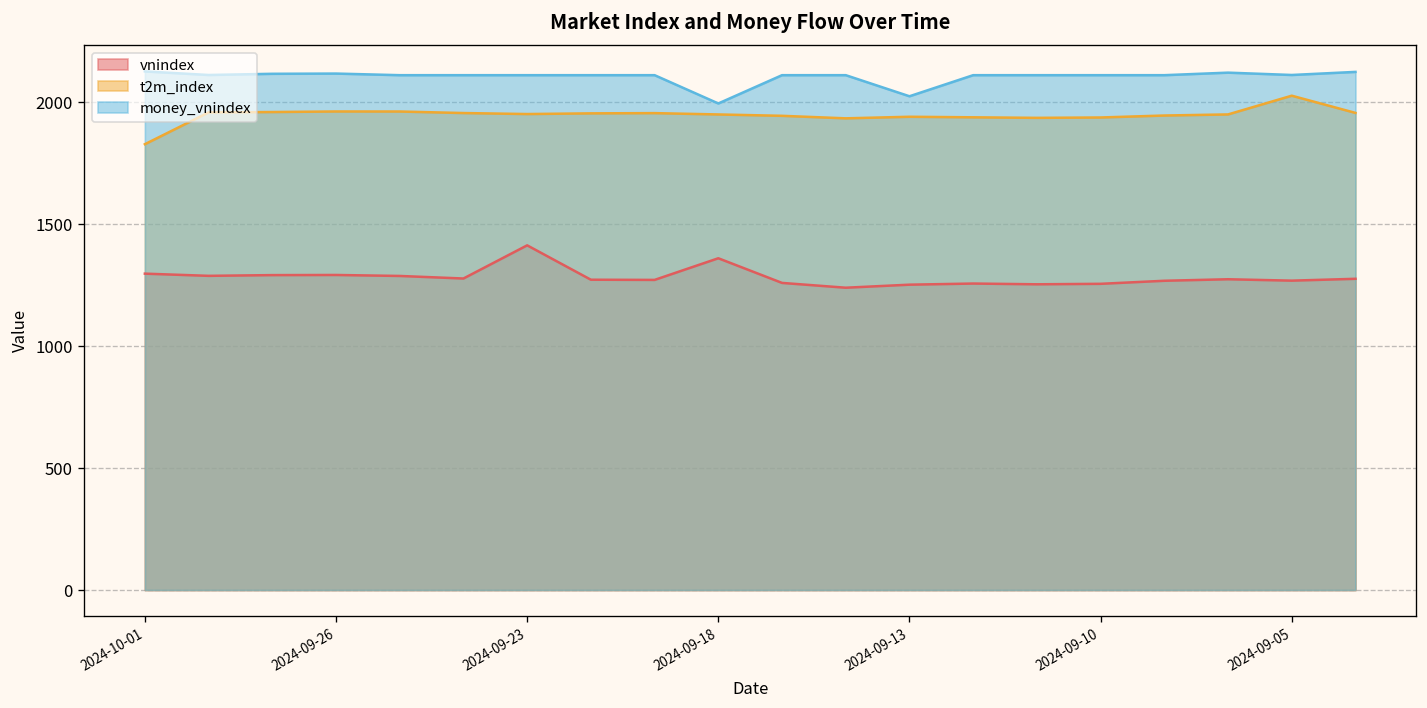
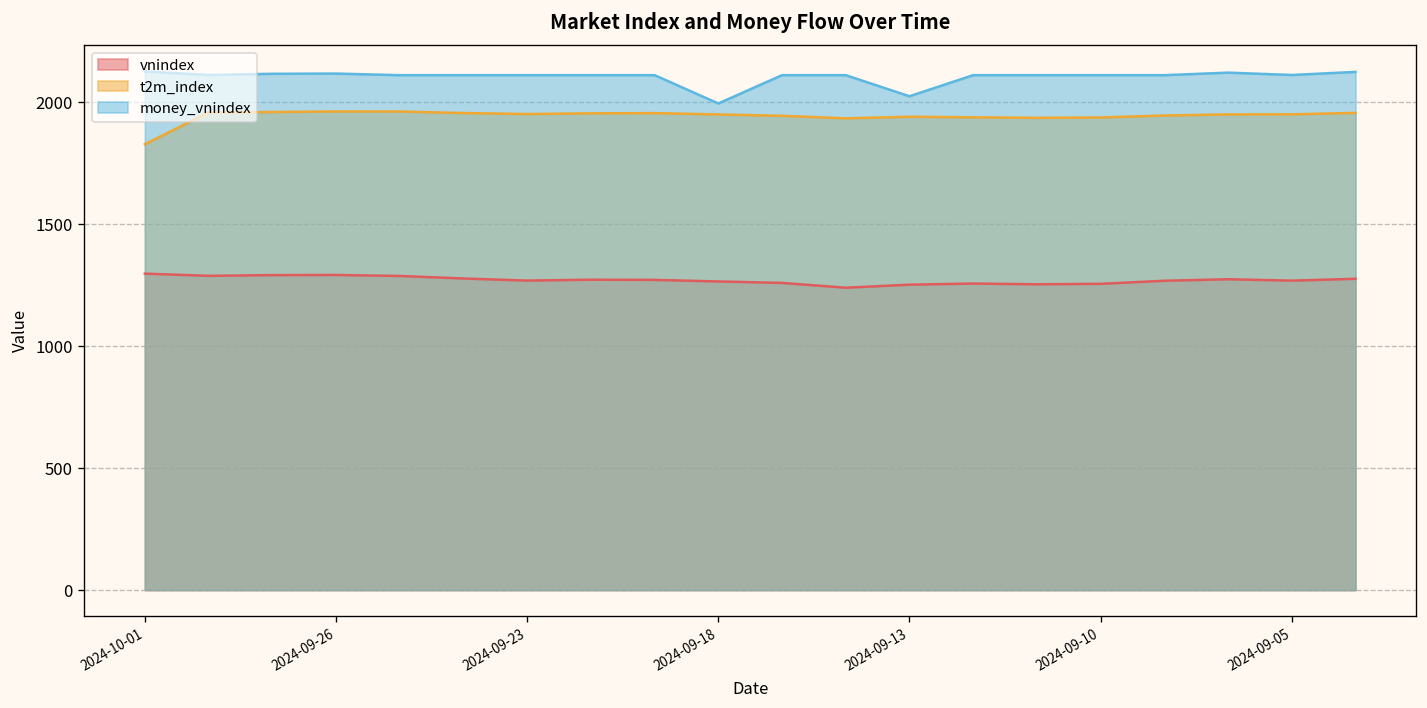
vnindex, 2024-09-23: 1410 -> 1270
vnindex, 2024-09-18: 1360 -> 1260
t2m_index, 2024-09-05: 2030 -> 1950
